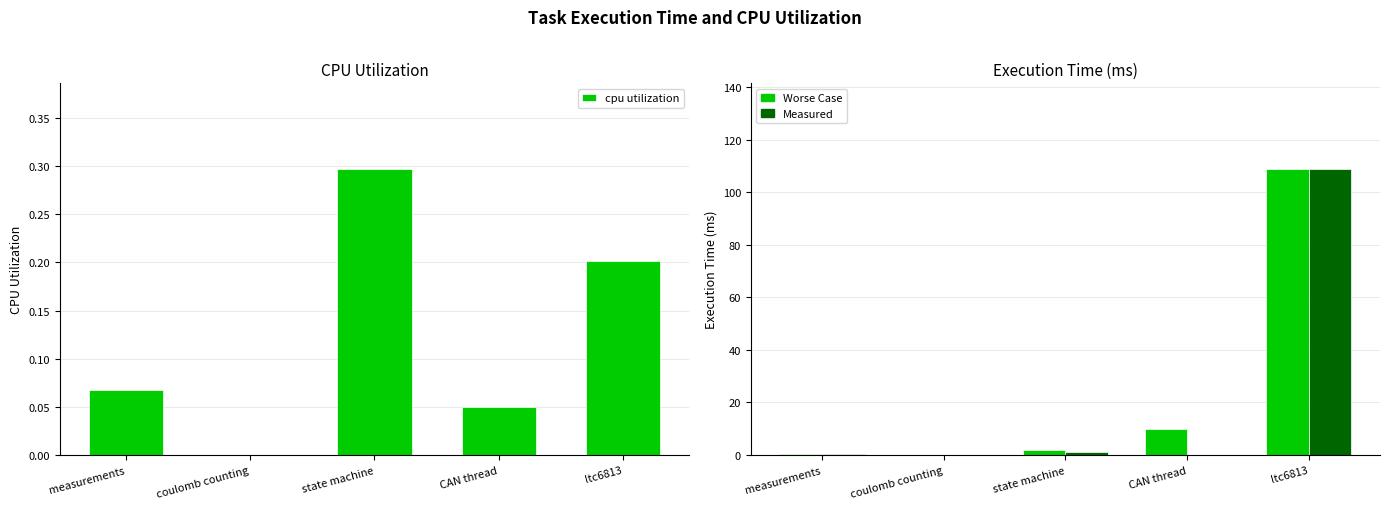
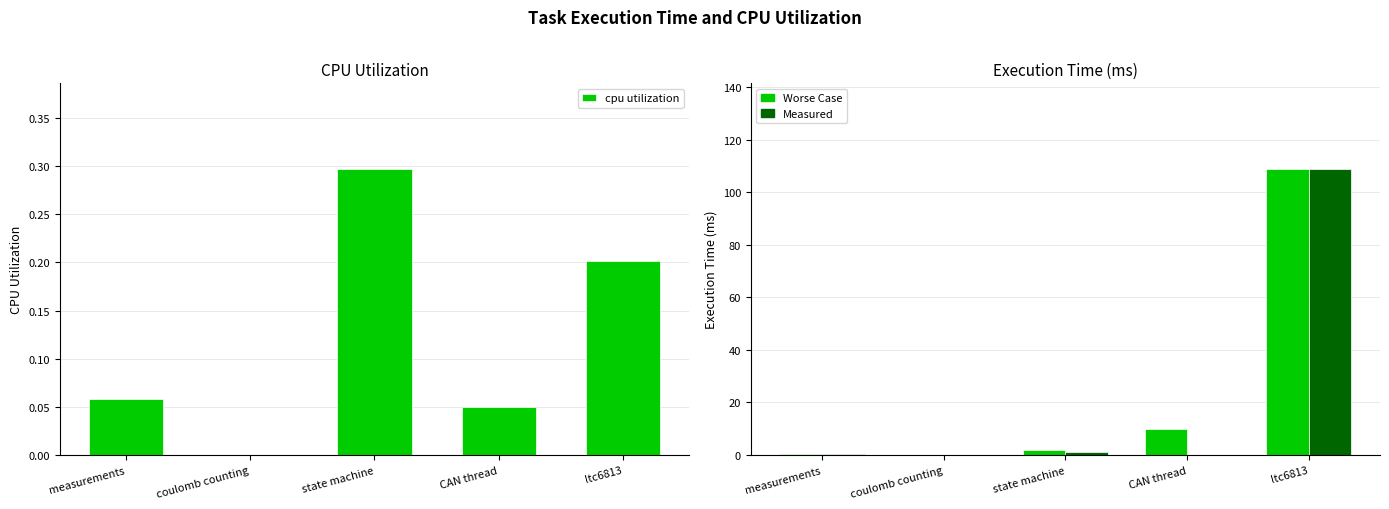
CPU Utilization, measurements: 0.07 -> 0.06
